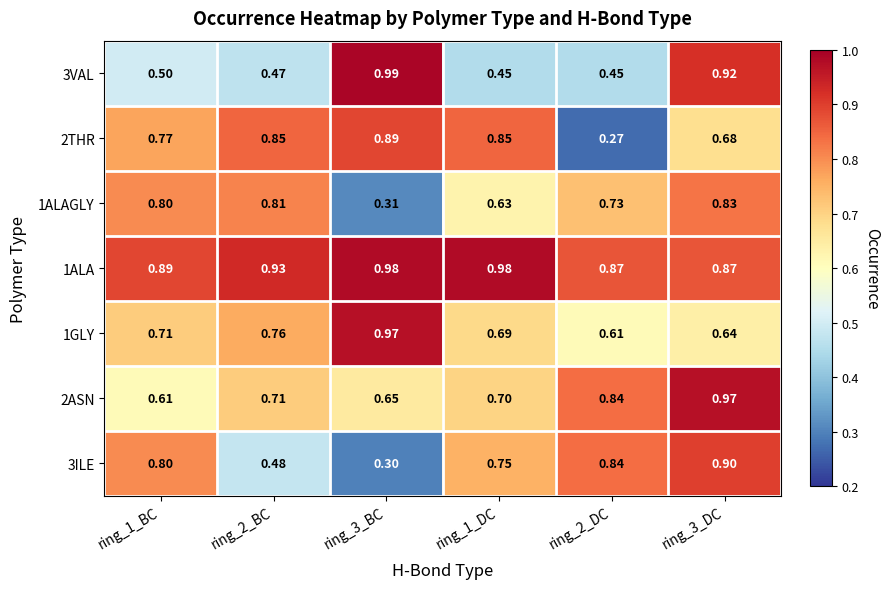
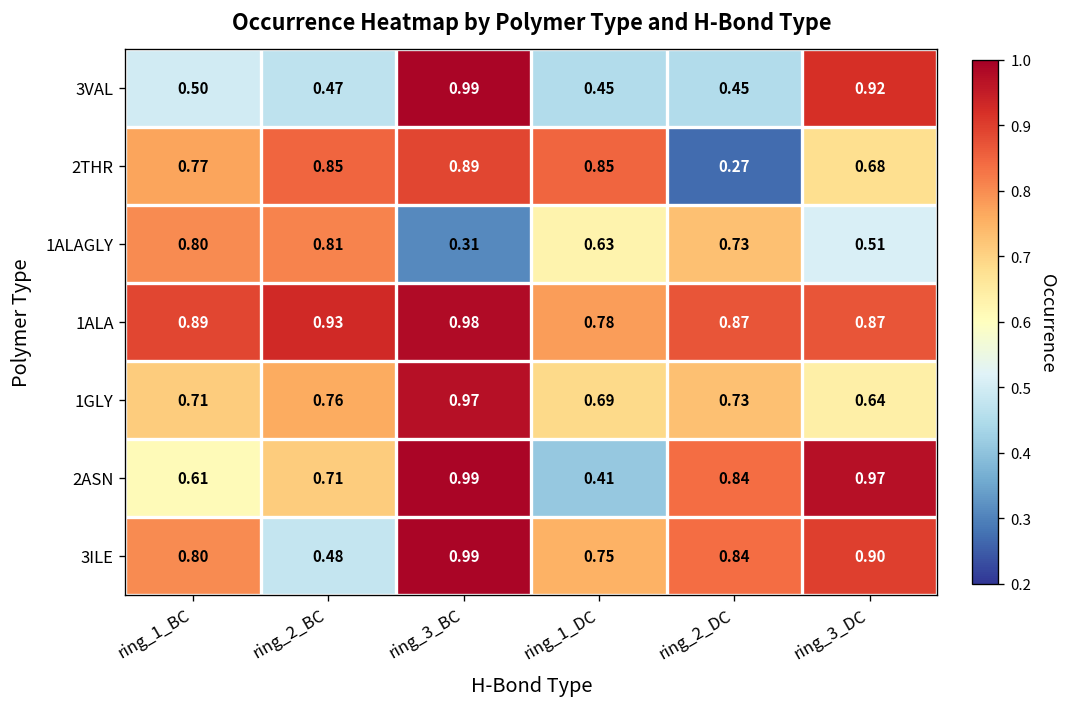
1ALAGLY, ring_3_DC: 0.83 -> 0.51
1ALA, ring_1_DC: 0.98 -> 0.78
1GLY, ring_2_DC: 0.61 -> 0.73
2ASN, ring_3_BC: 0.65 -> 0.99
2ASN, ring_1_DC: 0.70 -> 0.41
3ILE, ring_3_BC: 0.30 -> 0.99
